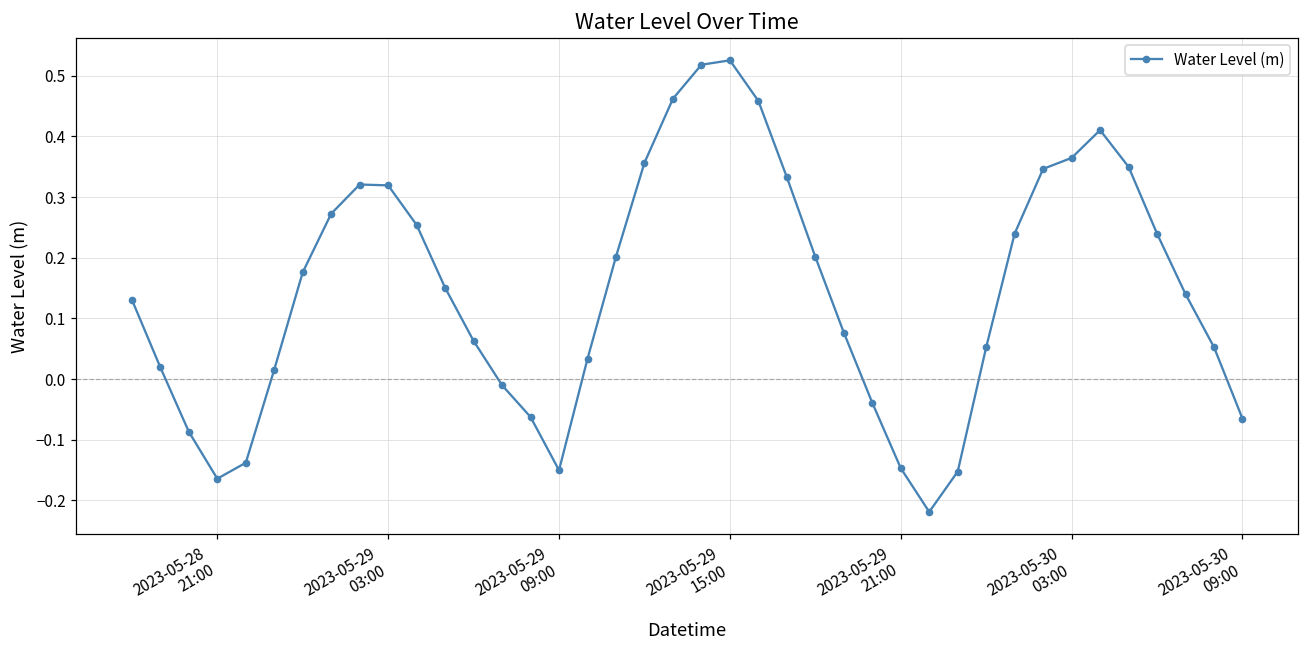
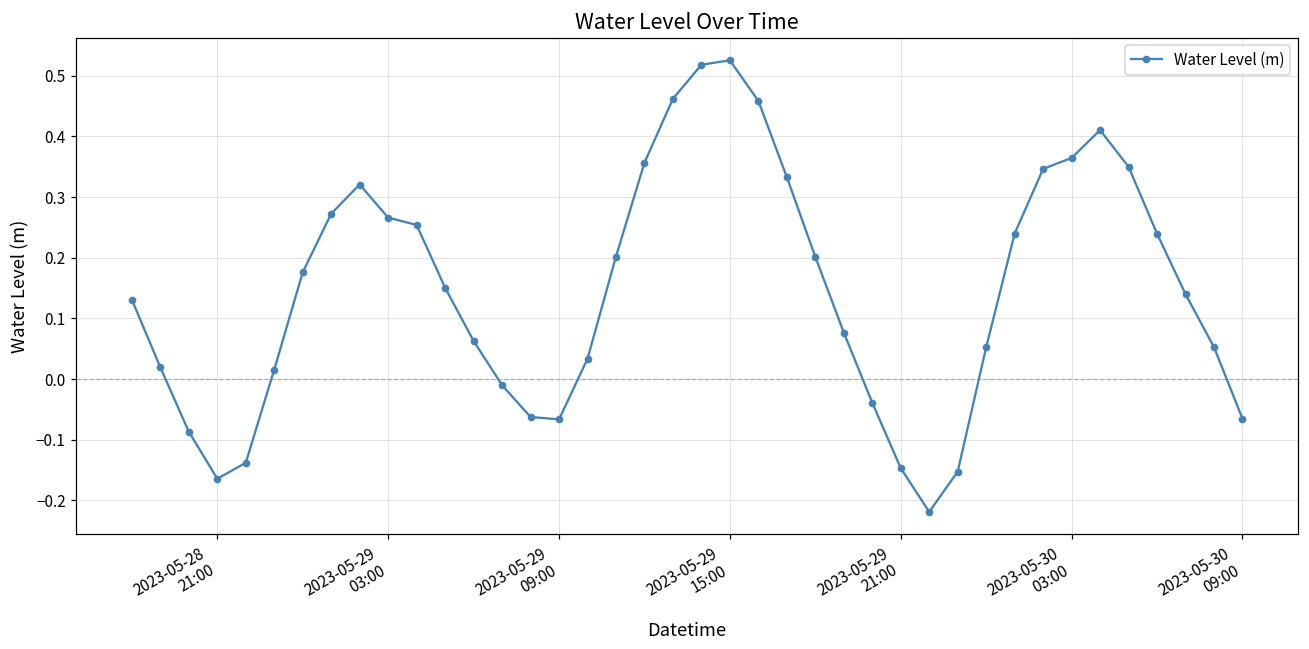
2023-05-29 03:00: 0.32 -> 0.27
2023-05-29 09:00: -0.15 -> -0.07
